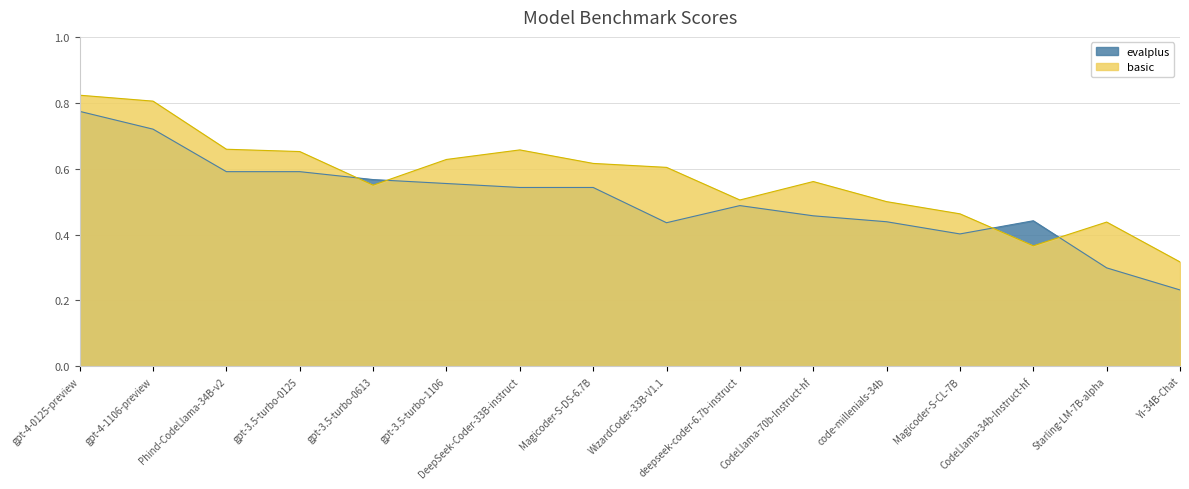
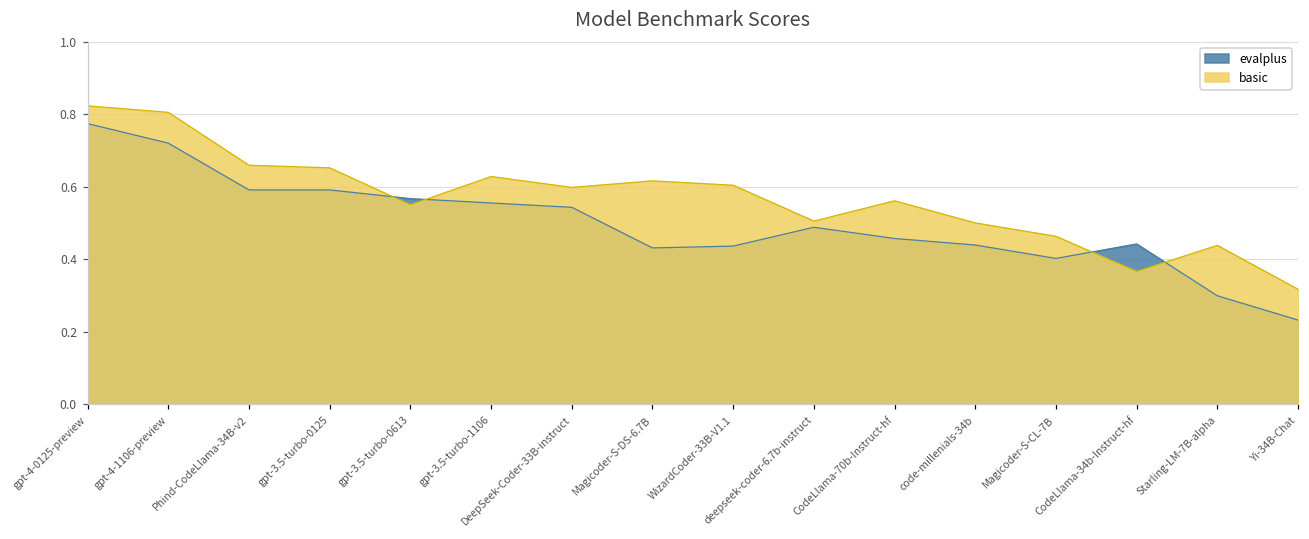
basic, DeepSeek-Coder-33B-instruct: 0.66 -> 0.60
evalplus, Magicoder-S-DS-6.7B: 0.54 -> 0.43
